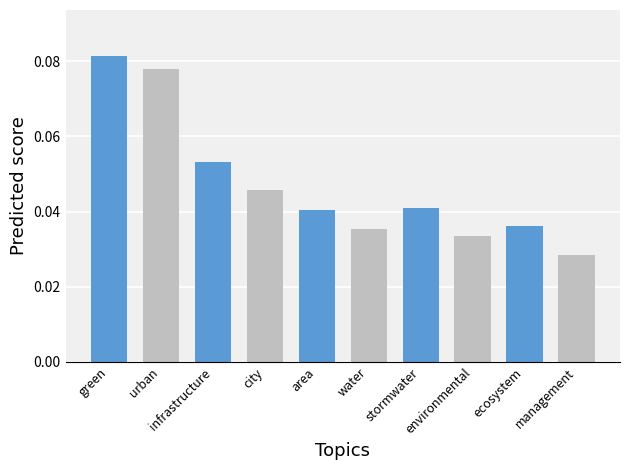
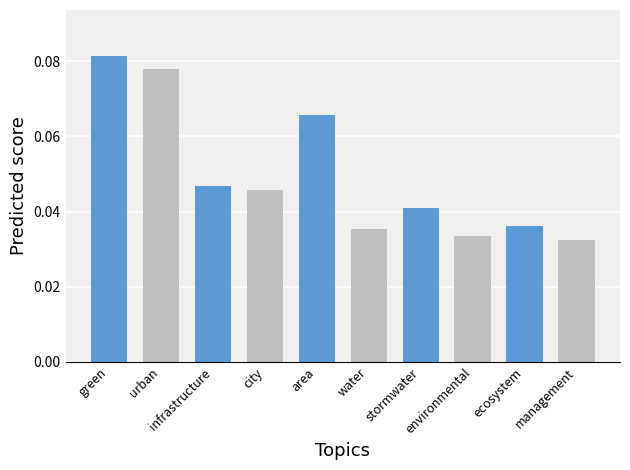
infrastructure: 0.053 -> 0.047
area: 0.040 -> 0.066
management: 0.028 -> 0.032
